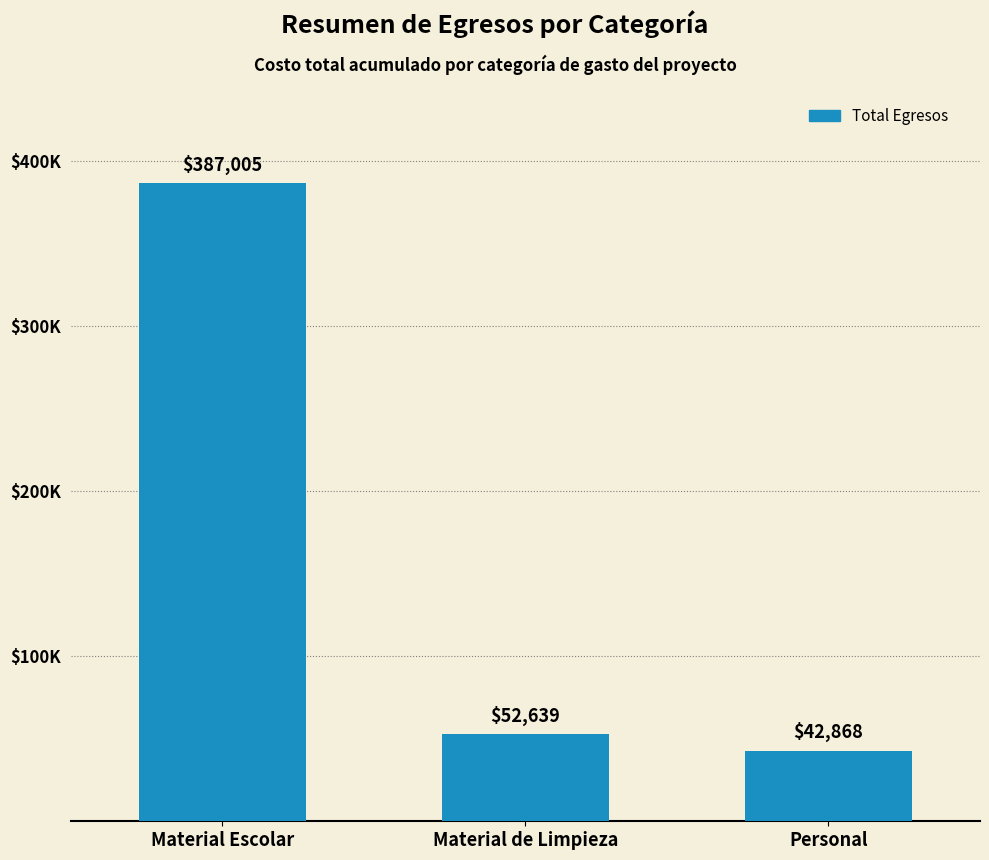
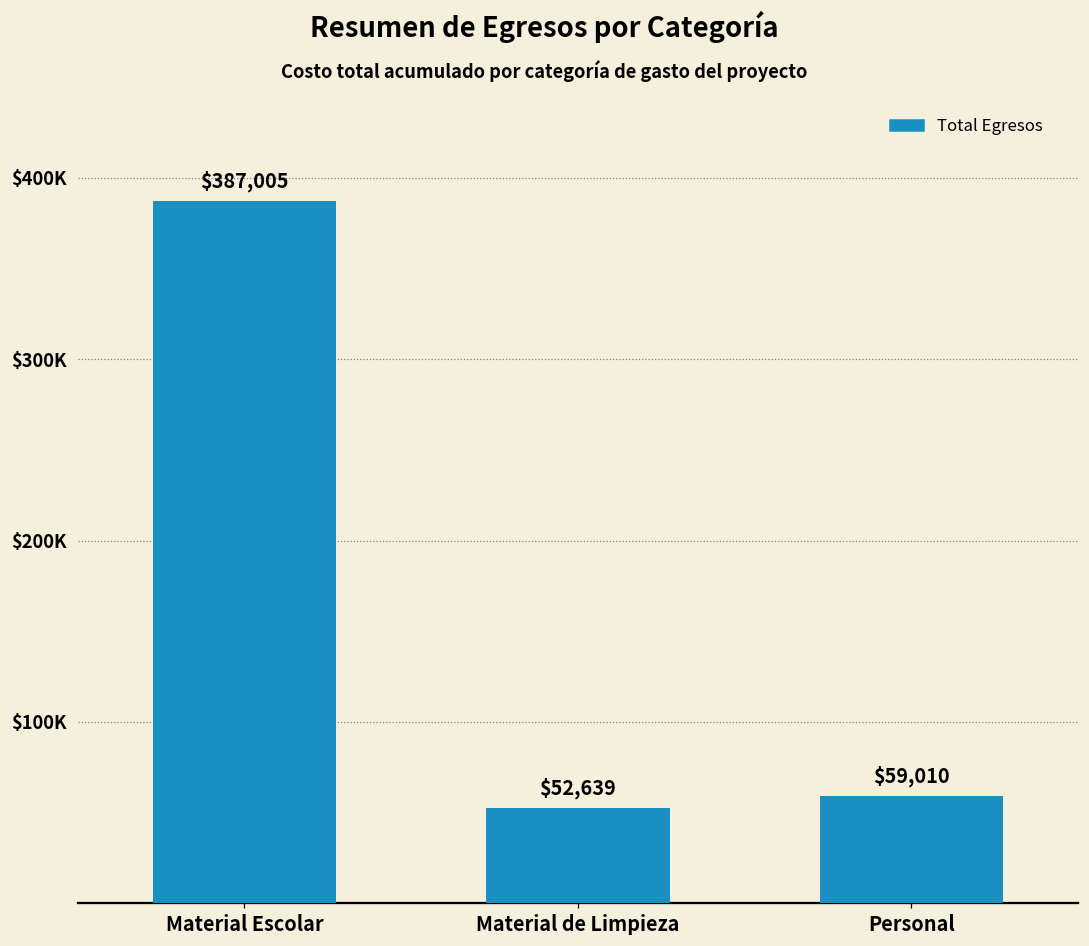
Personal: $42,868 -> $59,010
